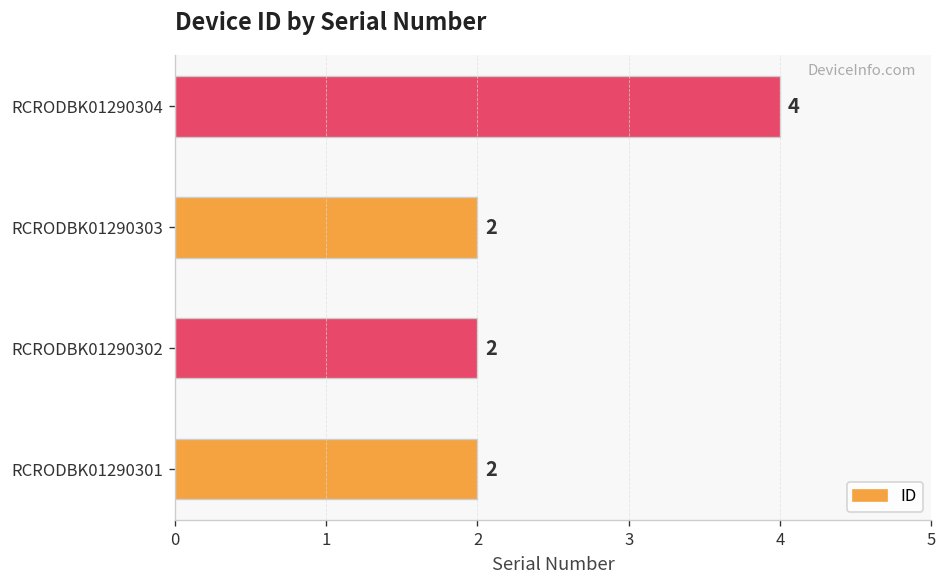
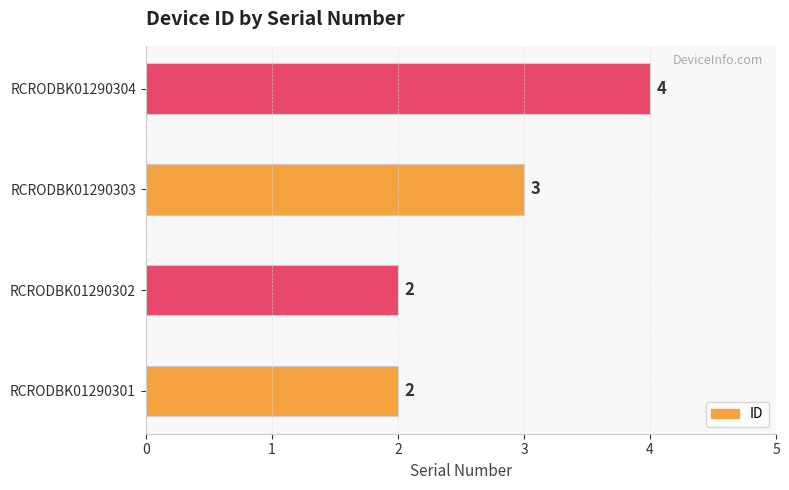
RCRODBK01290303: 2 -> 3
